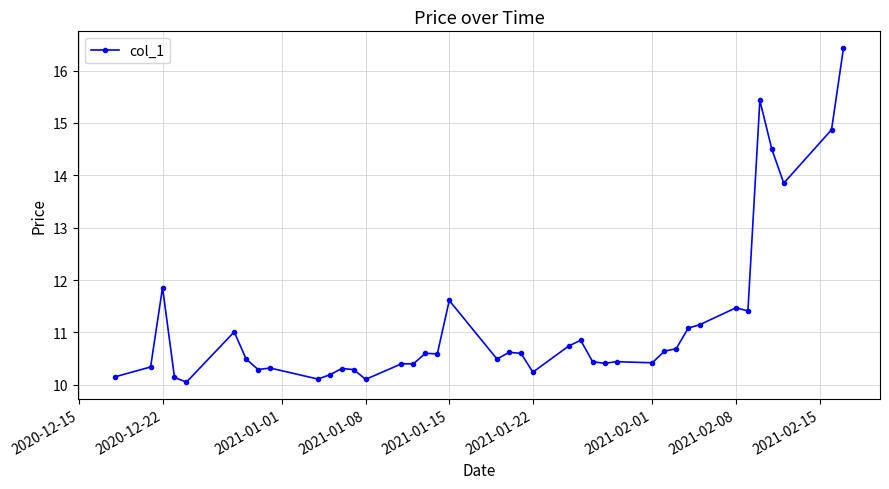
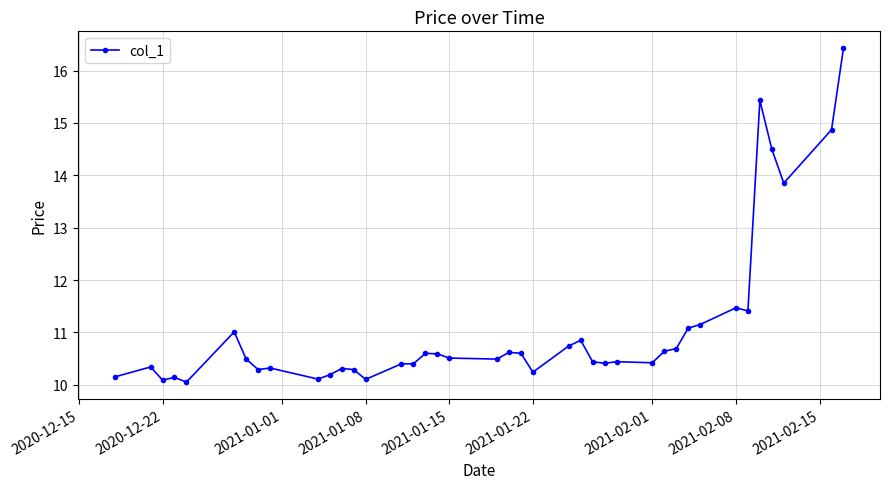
2020-12-22: 11.9 -> 10.1
2021-01-15: 11.6 -> 10.5
